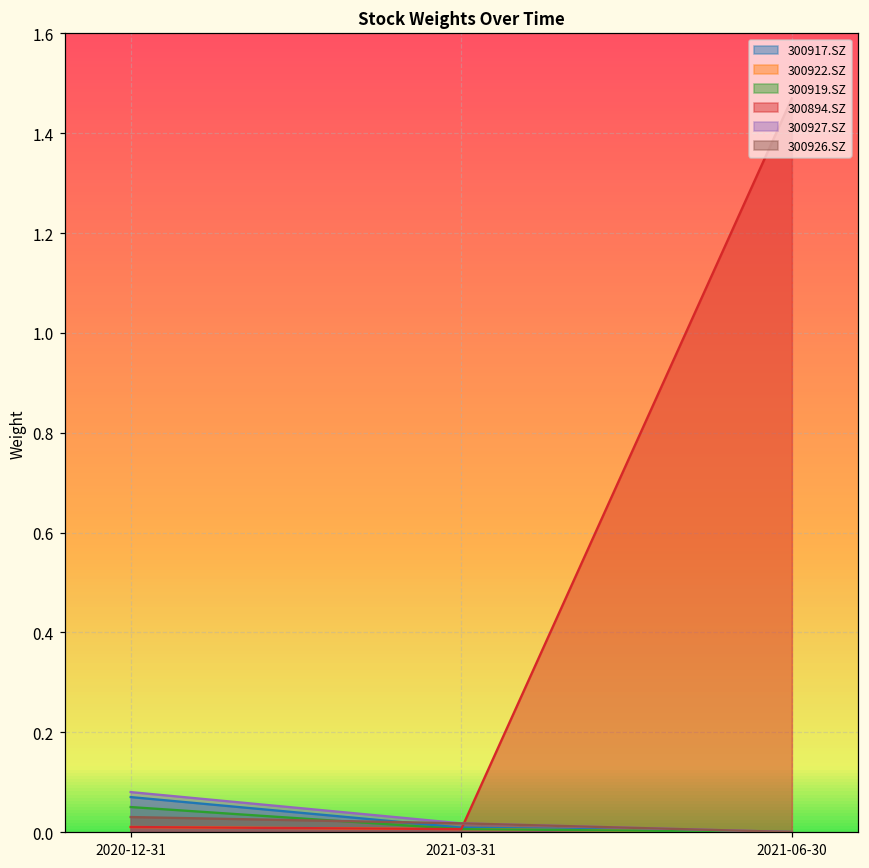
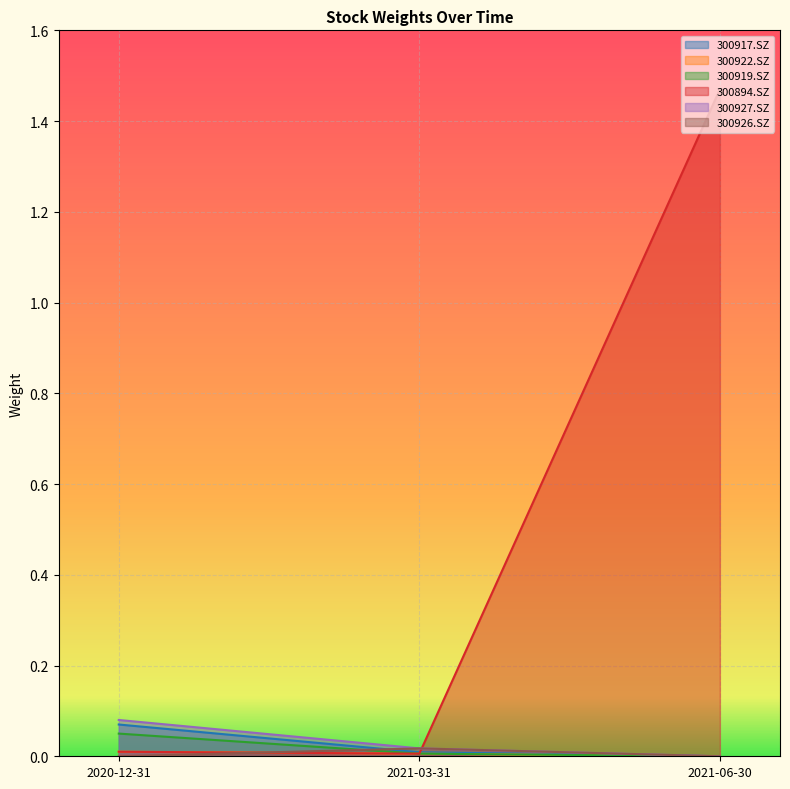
300926.SZ, 2020-12-31: 0.03 -> 0.00
